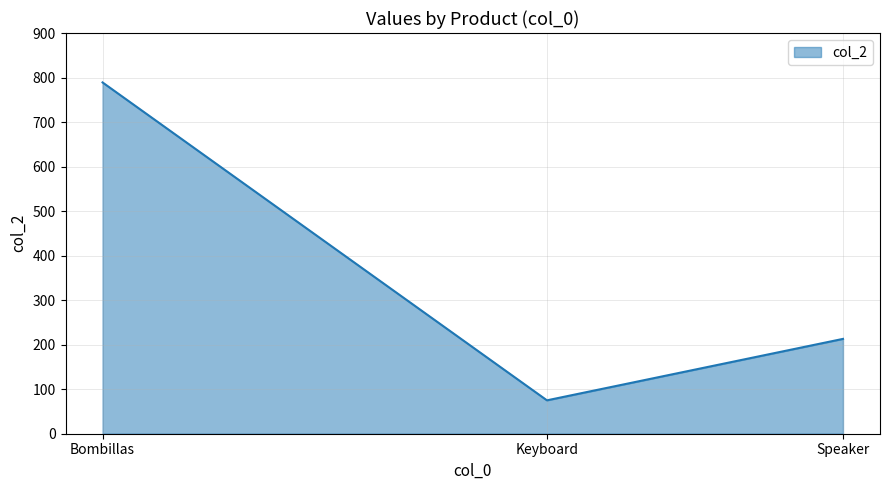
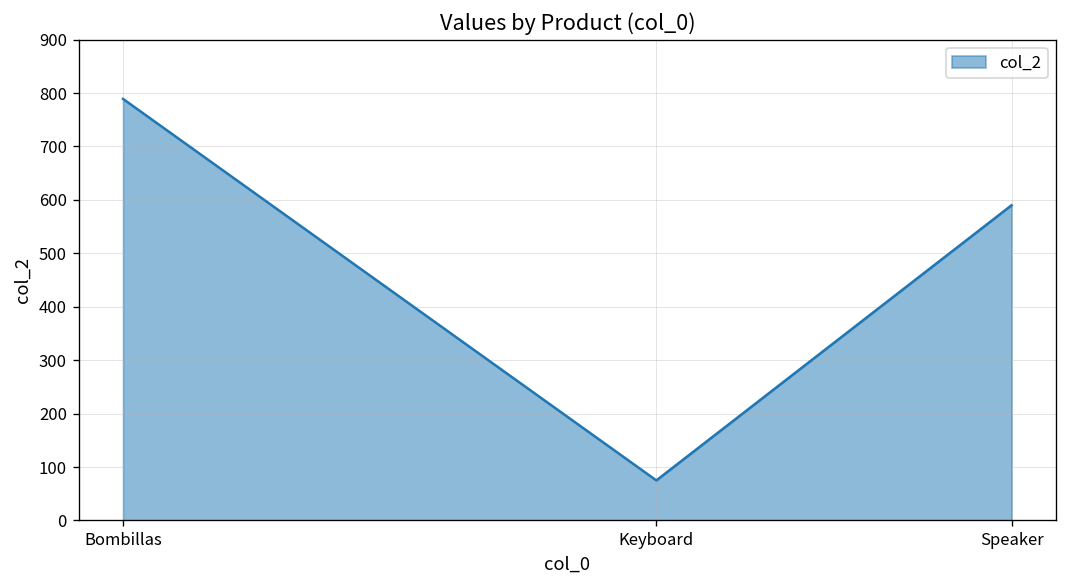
Speaker: 210 -> 590
